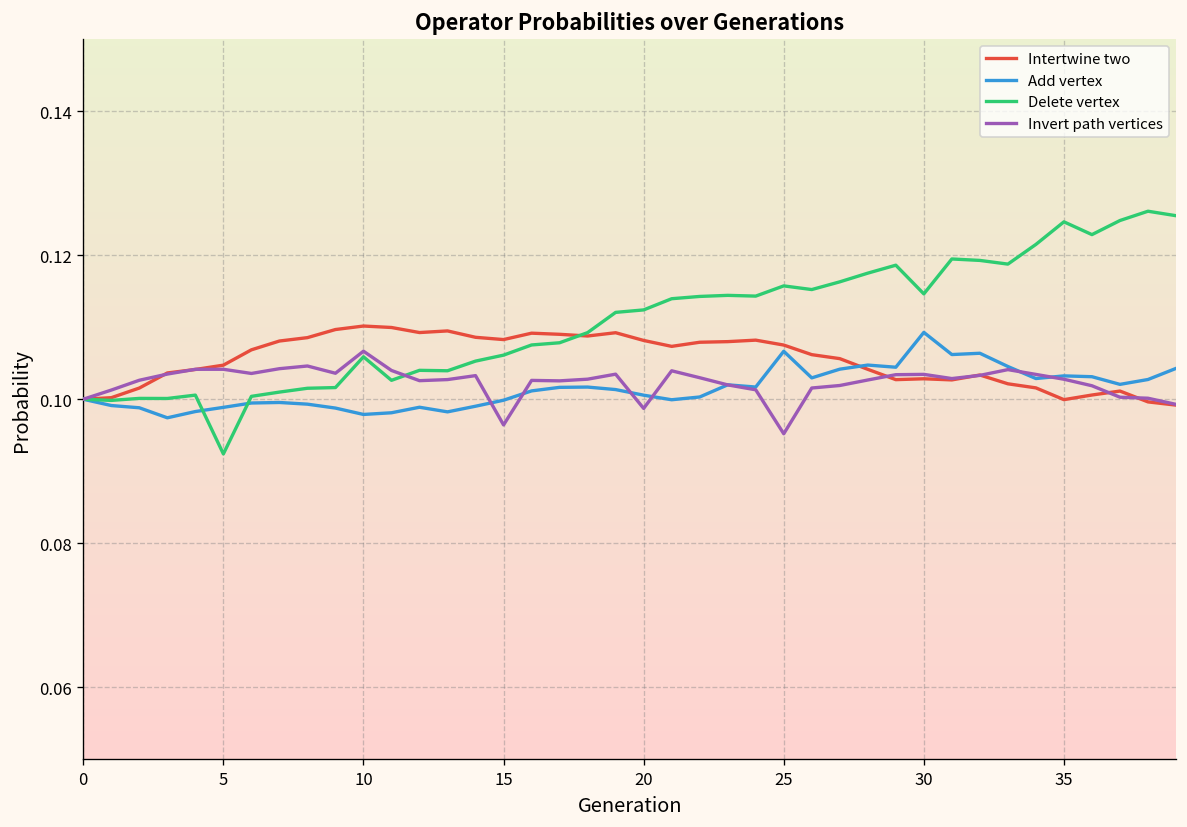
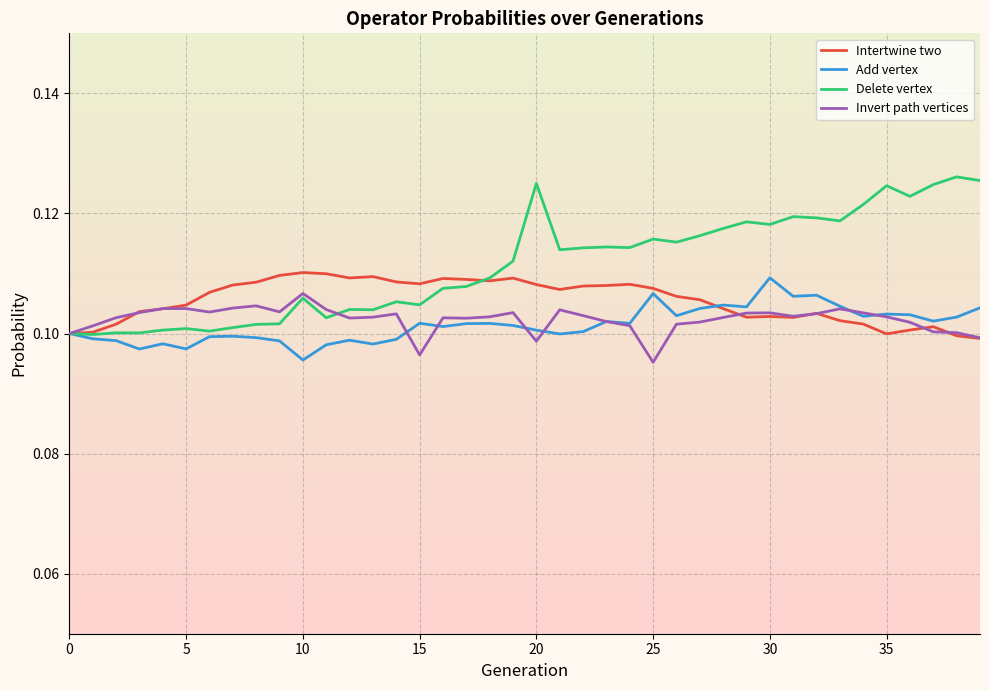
Add vertex, 5: 0.099 -> 0.097
Delete vertex, 5: 0.092 -> 0.101
Add vertex, 10: 0.098 -> 0.096
Add vertex, 15: 0.100 -> 0.102
Delete vertex, 15: 0.106 -> 0.105
Delete vertex, 20: 0.112 -> 0.125
Delete vertex, 30: 0.115 -> 0.118
